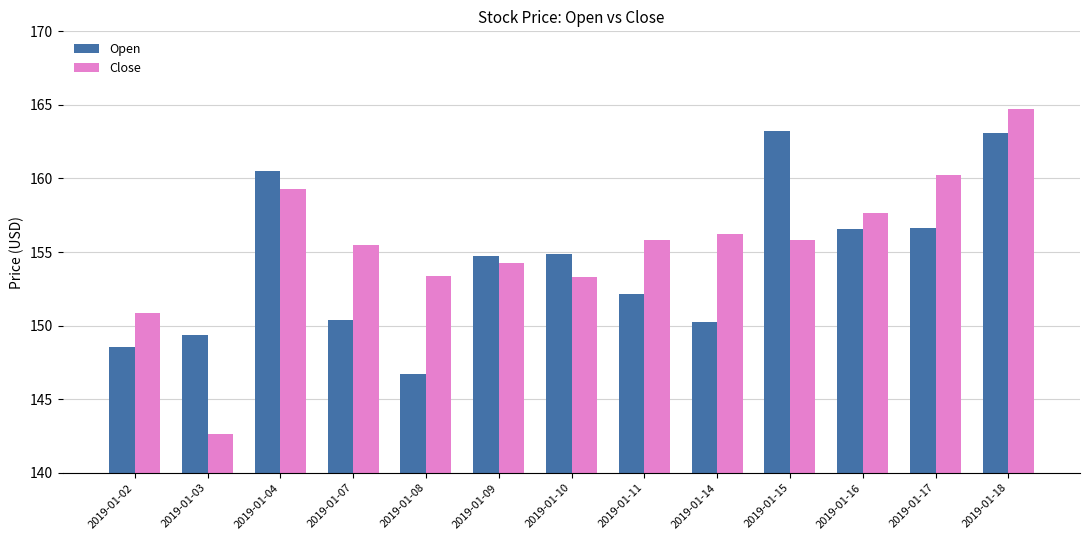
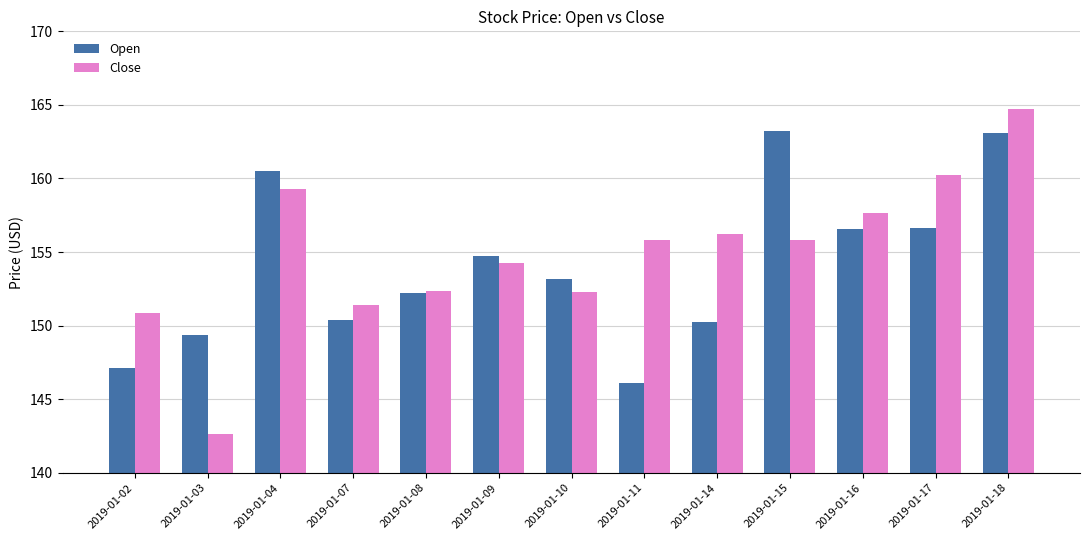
Open, 2019-01-02: 148.5 -> 147.1
Close, 2019-01-07: 155.5 -> 151.4
Open, 2019-01-08: 146.7 -> 152.2
Close, 2019-01-08: 153.4 -> 152.3
Open, 2019-01-10: 154.9 -> 153.2
Close, 2019-01-10: 153.3 -> 152.3
Open, 2019-01-11: 152.1 -> 146.1
